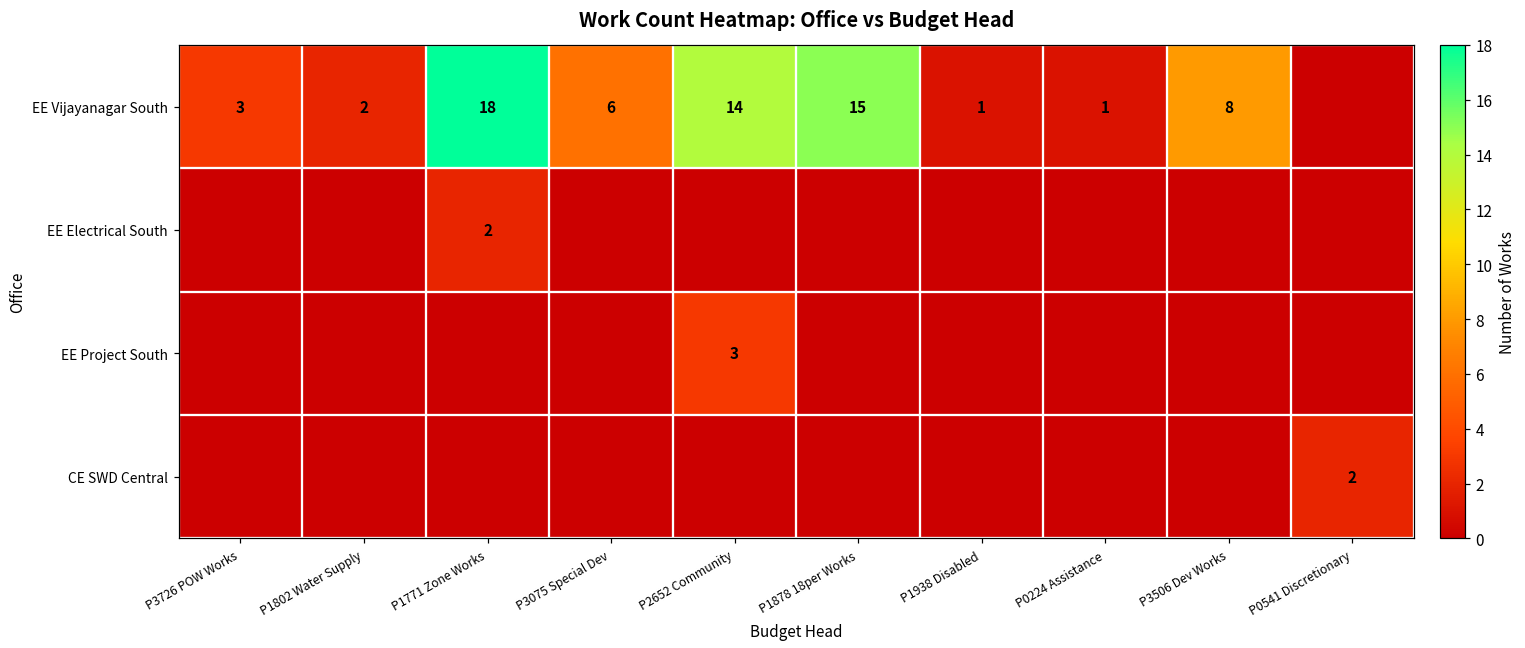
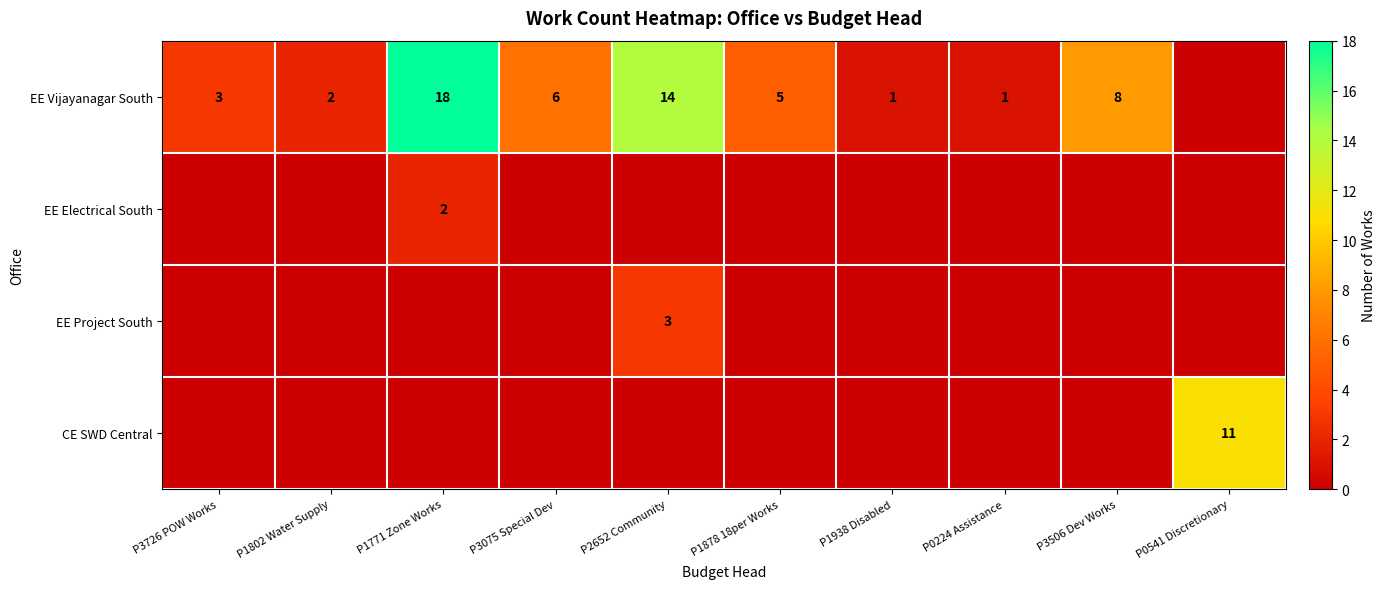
EE Vijayanagar South, P1878 18per Works: 15 -> 5
CE SWD Central, P0541 Discretionary: 2 -> 11
